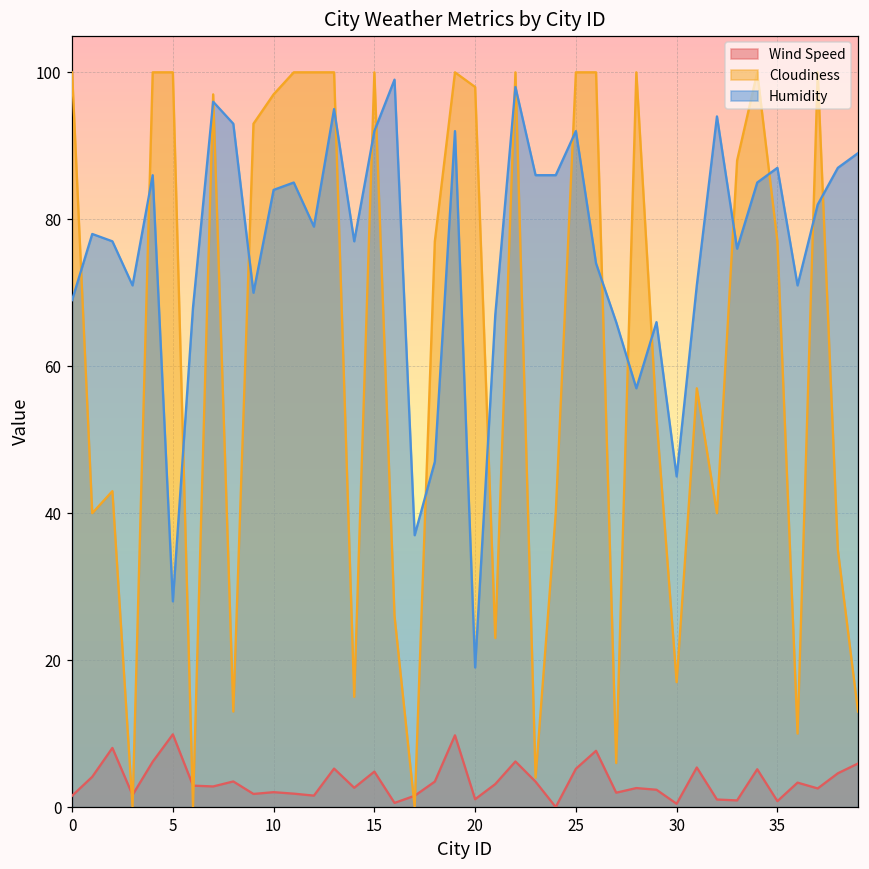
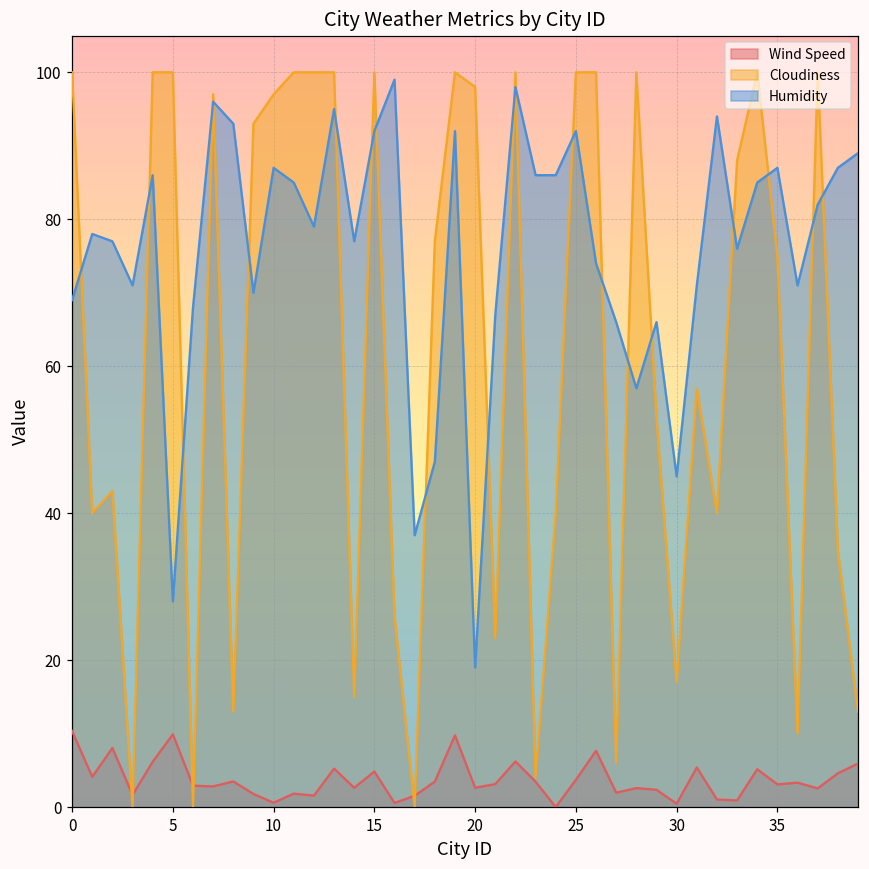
Wind Speed, 0: 2 -> 10
Wind Speed, 10: 2 -> 1
Humidity, 10: 84 -> 87
Wind Speed, 20: 1 -> 3
Wind Speed, 25: 5 -> 4
Wind Speed, 35: 1 -> 3
Cloudiness, 35: 77 -> 75
